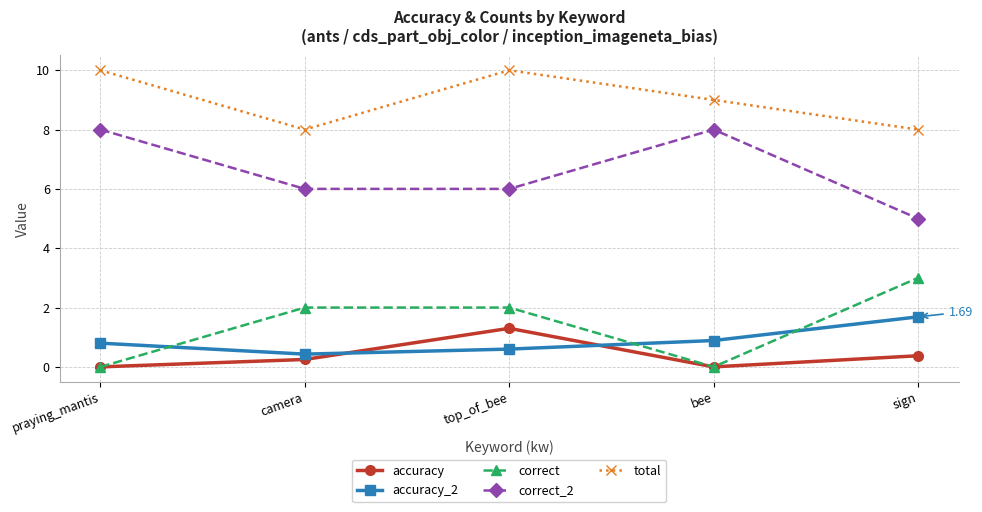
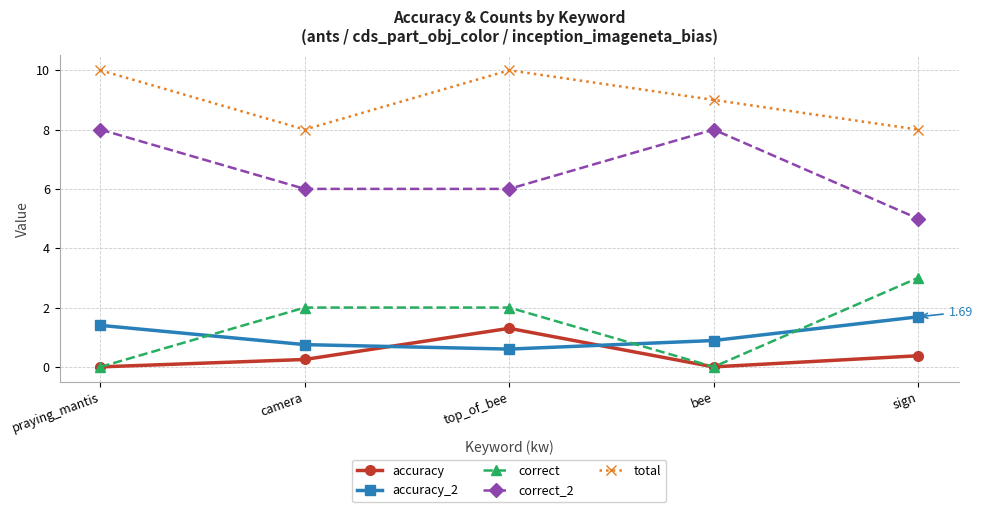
accuracy_2, praying_mantis: 0.8 -> 1.4
accuracy_2, camera: 0.4 -> 0.8
